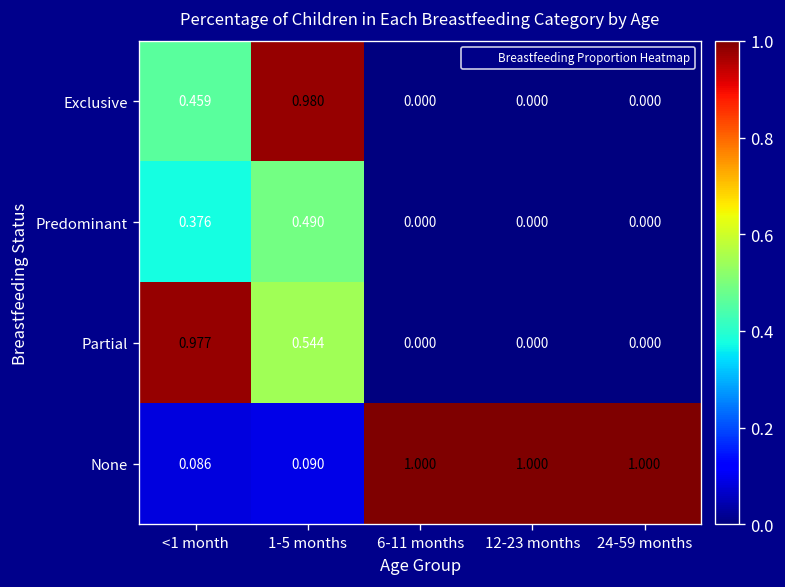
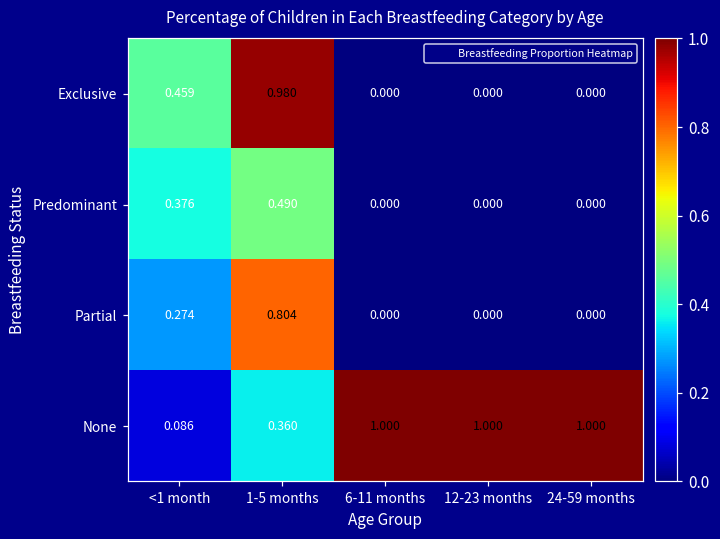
Partial, <1 month: 0.977 -> 0.274
Partial, 1-5 months: 0.544 -> 0.804
None, 1-5 months: 0.090 -> 0.360
